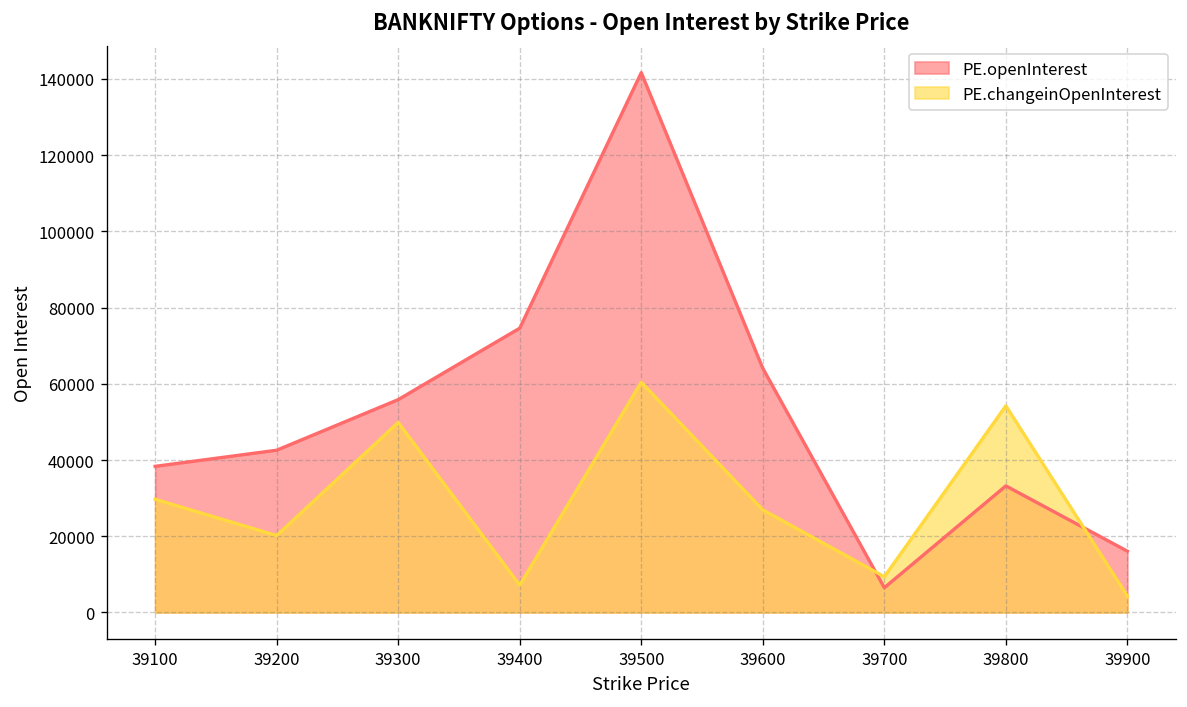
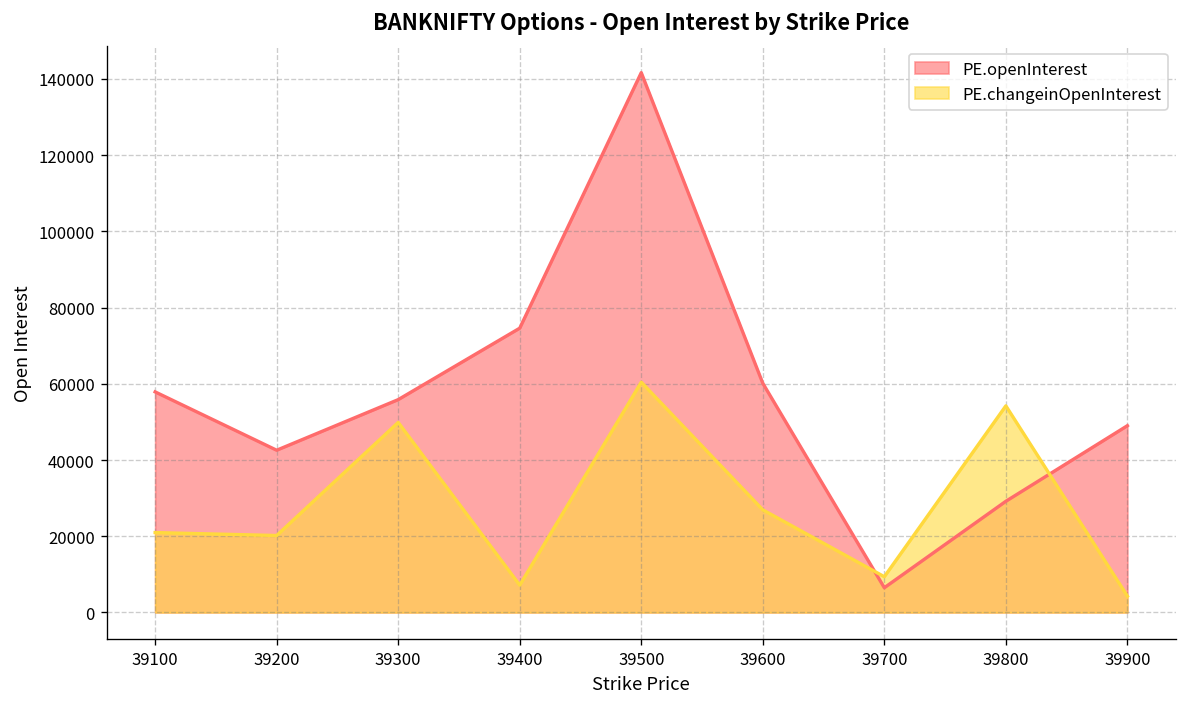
PE.openInterest, 39100: 38000 -> 58000
PE.changeinOpenInterest, 39100: 30000 -> 21000
PE.openInterest, 39600: 64000 -> 60000
PE.openInterest, 39800: 33000 -> 29000
PE.openInterest, 39900: 16000 -> 49000
